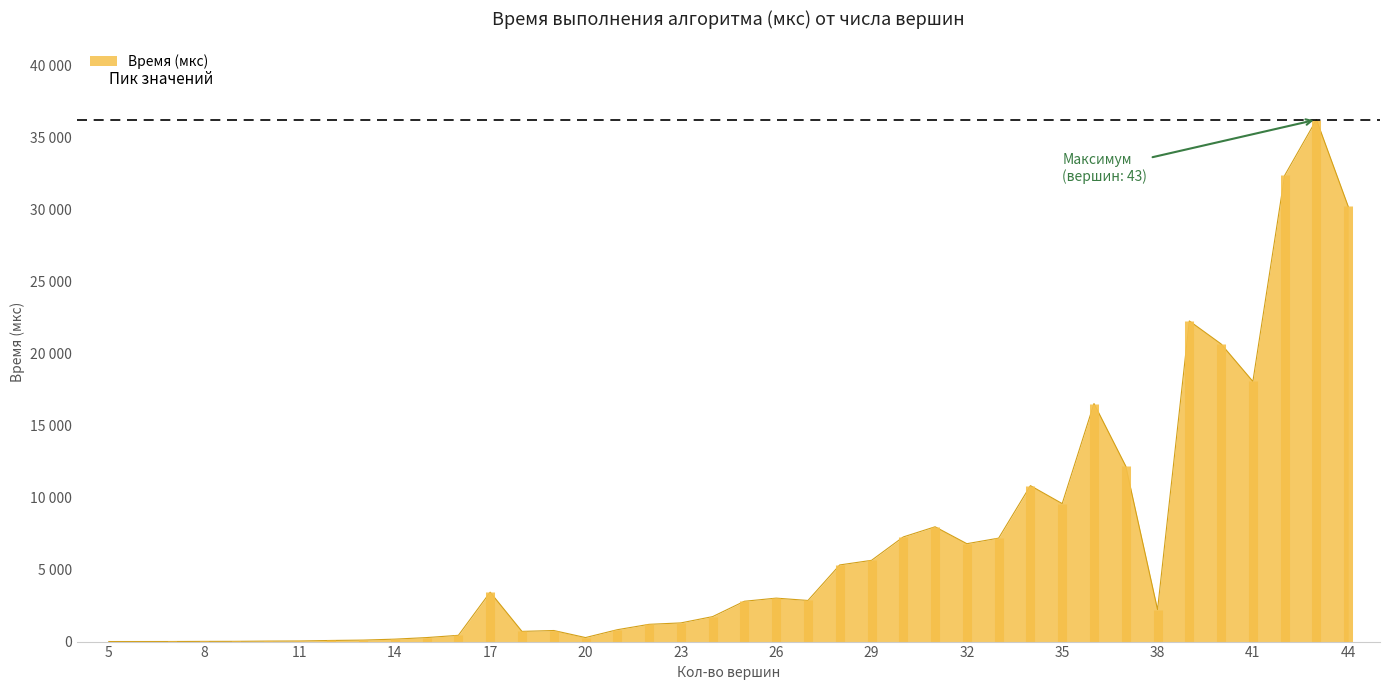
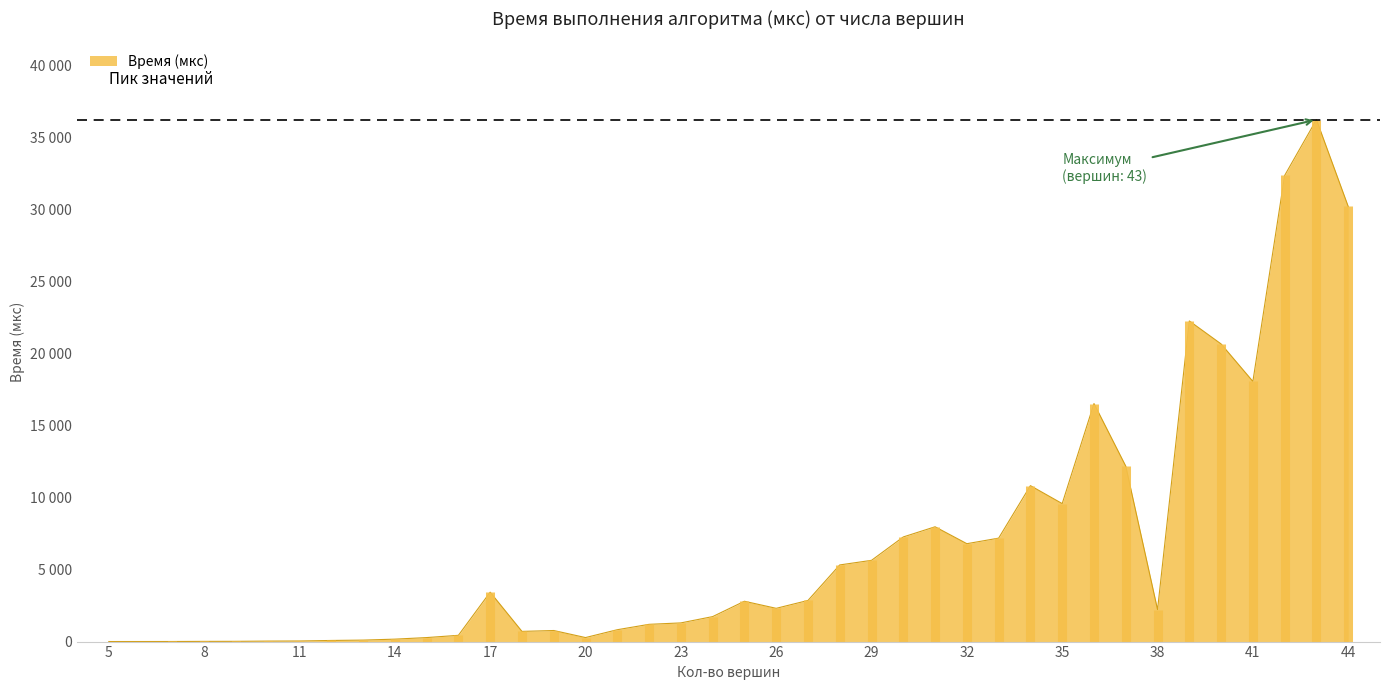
26: 3000 -> 2300
